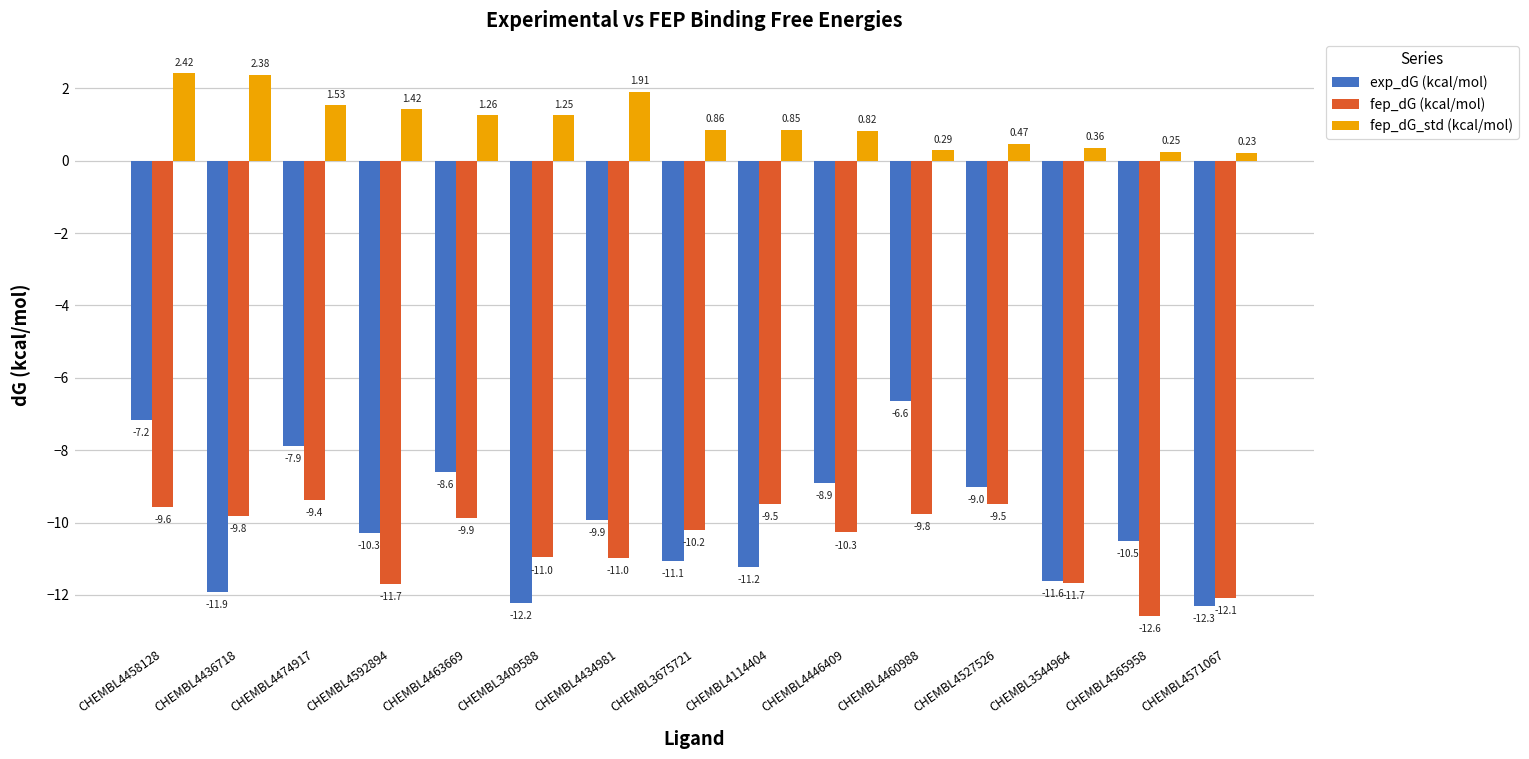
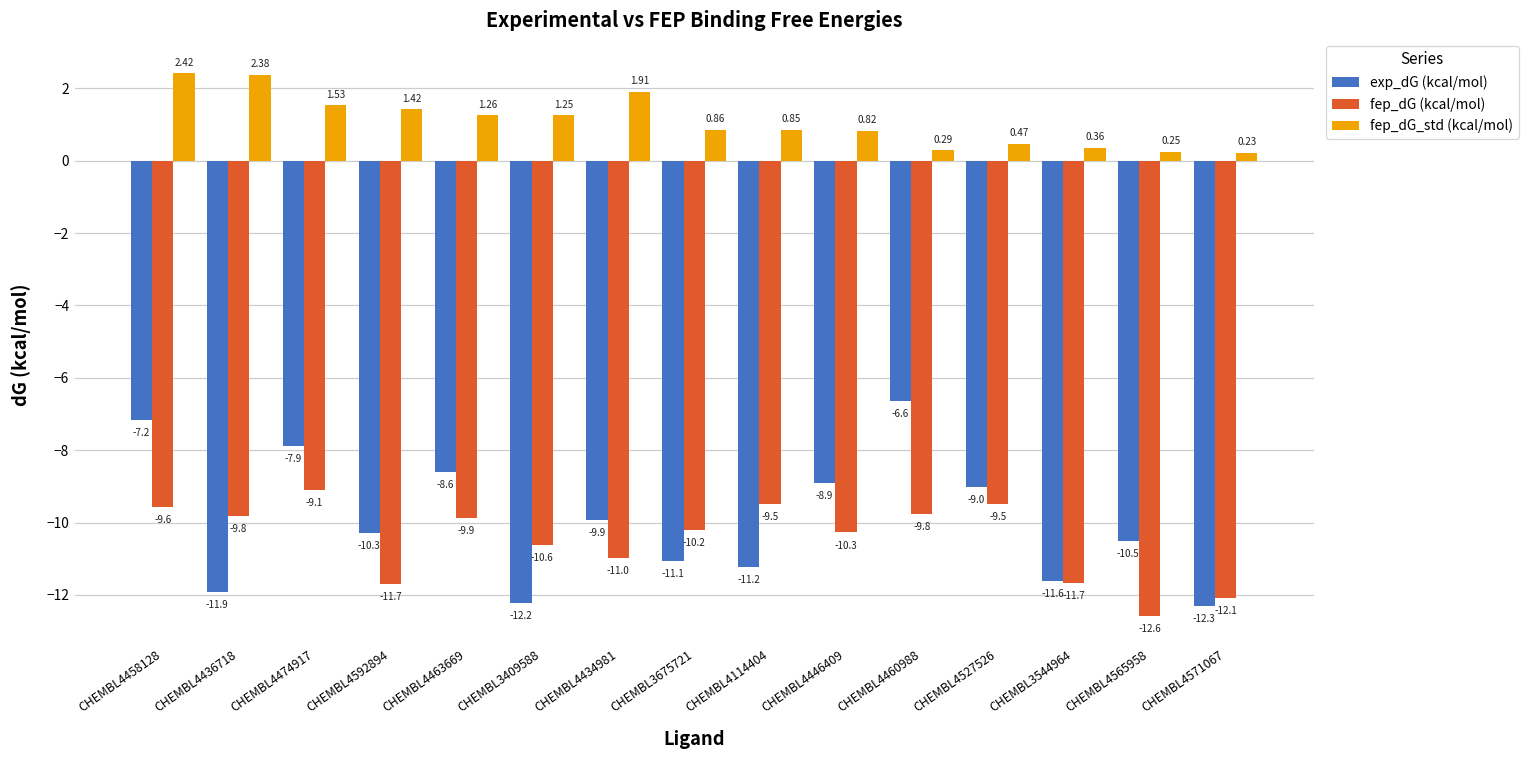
fep_dG (kcal/mol), CHEMBL4474917: -9.4 -> -9.1
fep_dG (kcal/mol), CHEMBL3409588: -11.0 -> -10.6
